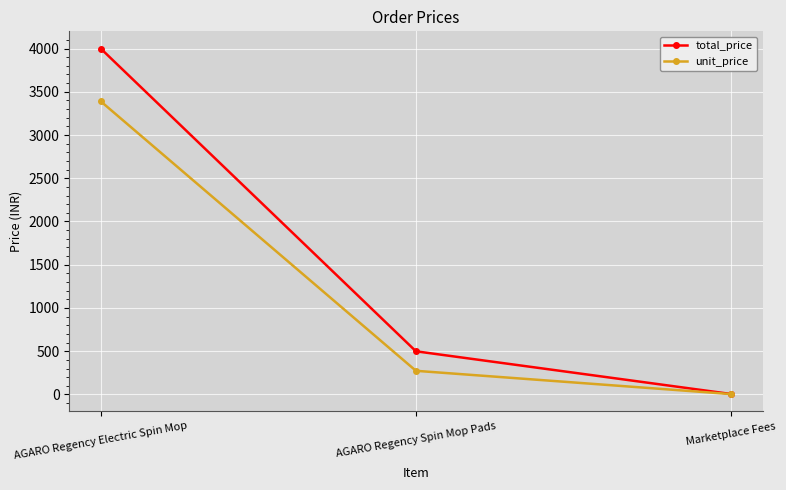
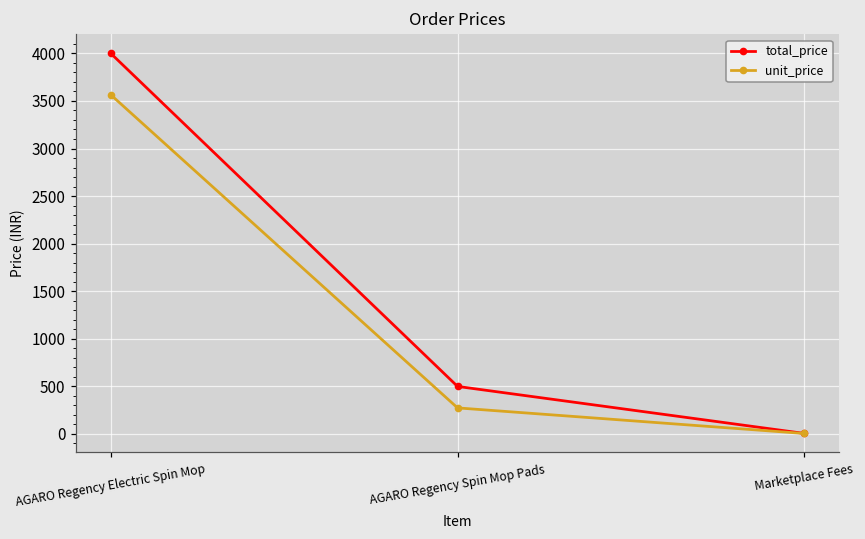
unit_price, AGARO Regency Electric Spin Mop: 3400 -> 3600
